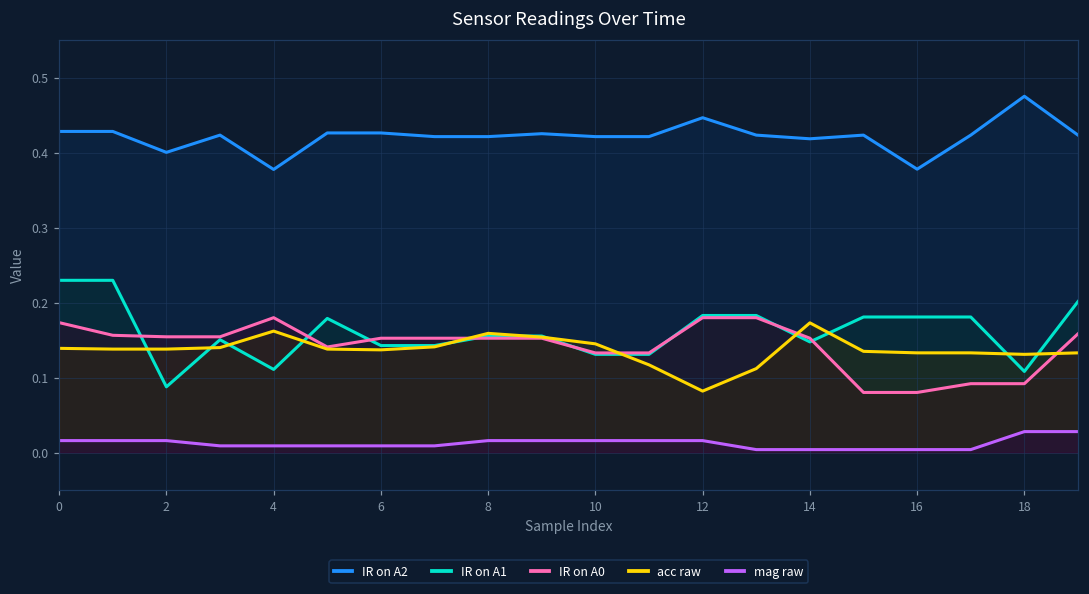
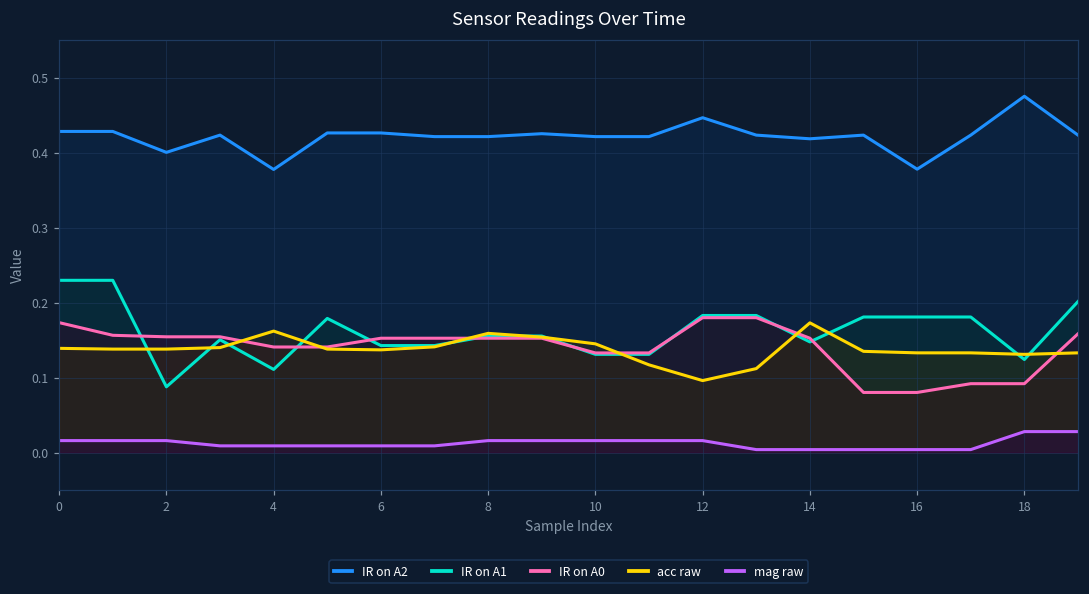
IR on A0, 4: 0.18 -> 0.14
acc raw, 12: 0.08 -> 0.10
IR on A1, 18: 0.11 -> 0.12
